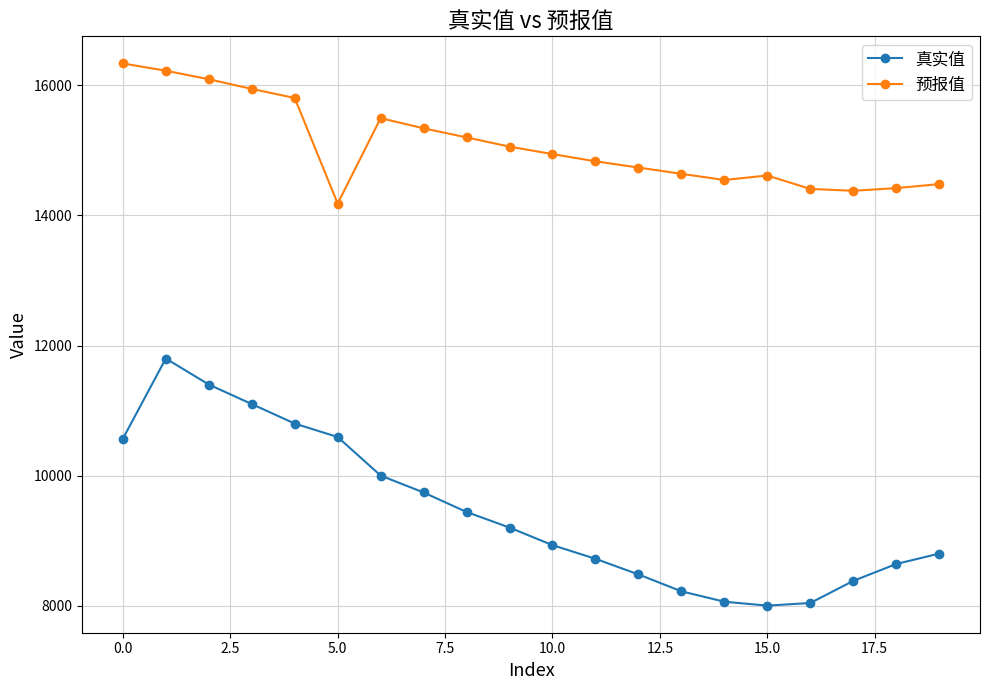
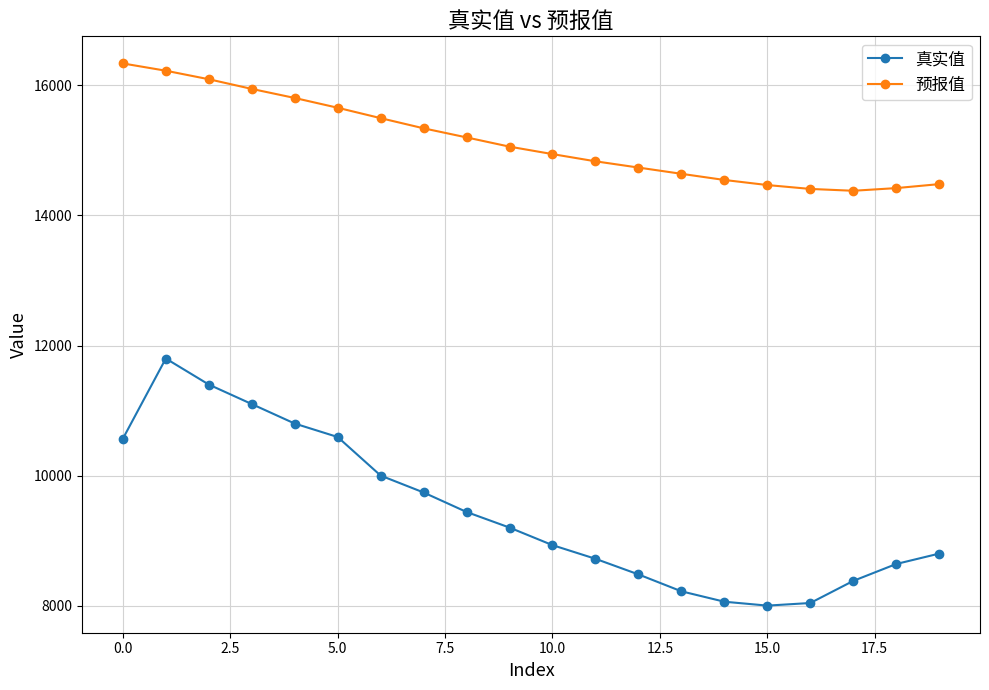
预报值, 5.0: 14200 -> 15700
预报值, 15.0: 14600 -> 14500
